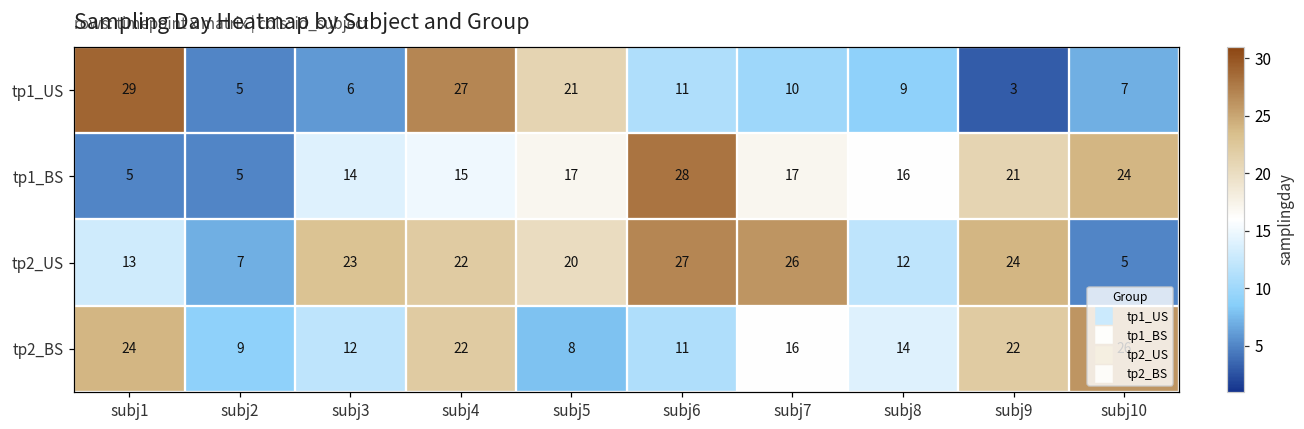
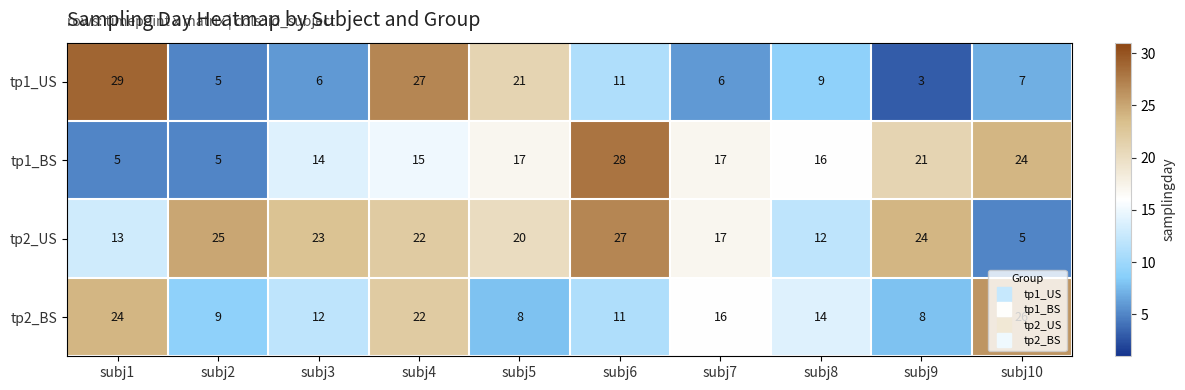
tp1_US, subj7: 10 -> 6
tp2_US, subj2: 7 -> 25
tp2_US, subj7: 26 -> 17
tp2_BS, subj9: 22 -> 8
